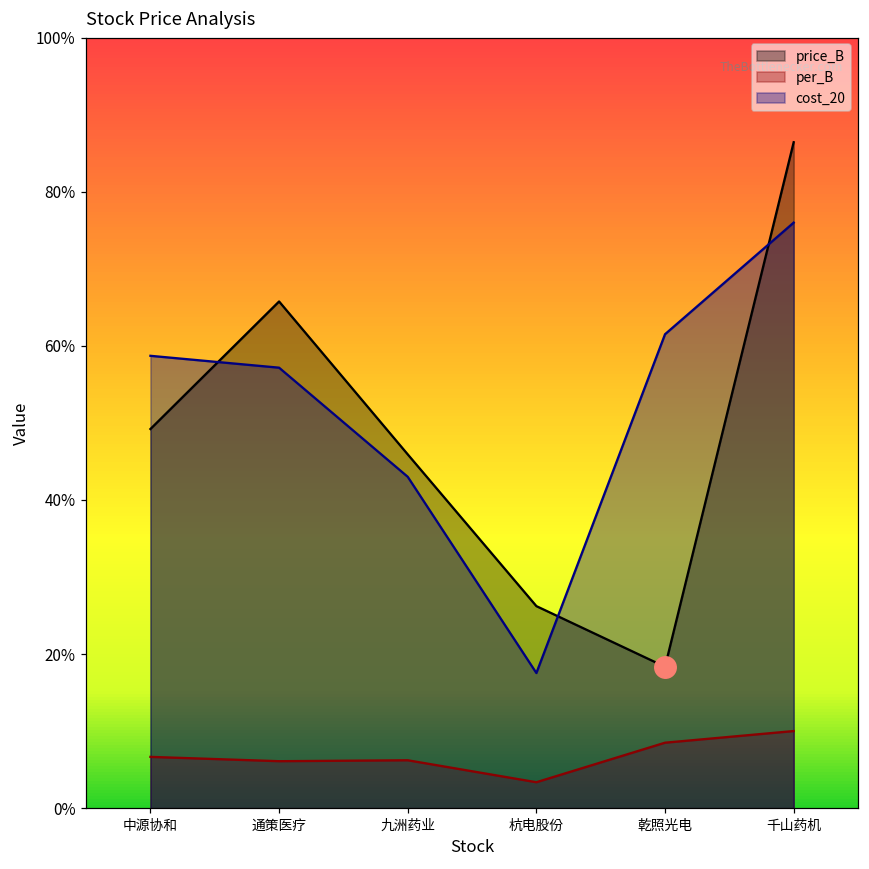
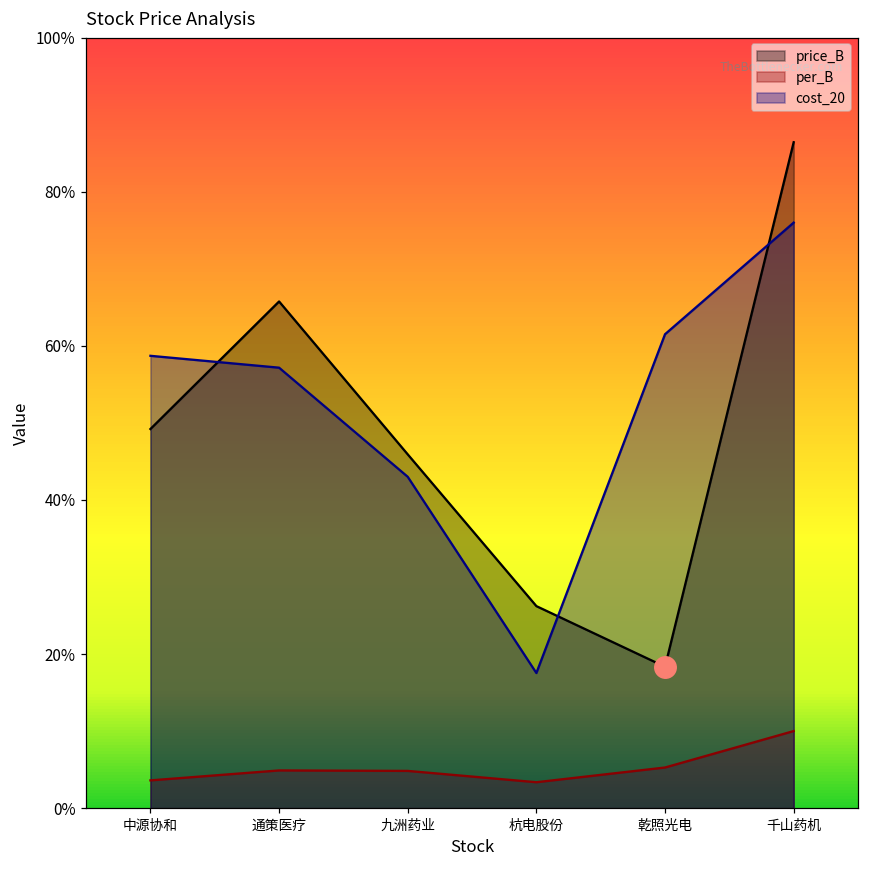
per_B, 中源协和: 7% -> 4%
per_B, 通策医疗: 6% -> 5%
per_B, 九洲药业: 6% -> 5%
per_B, 乾照光电: 9% -> 5%
